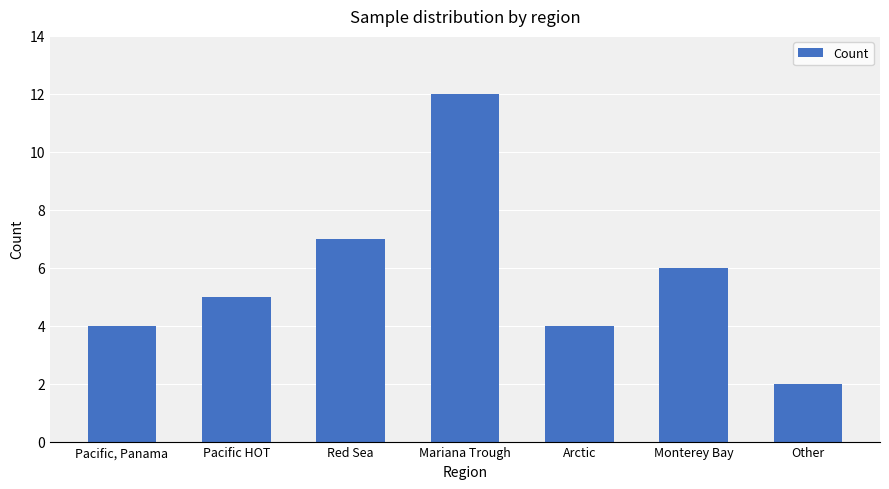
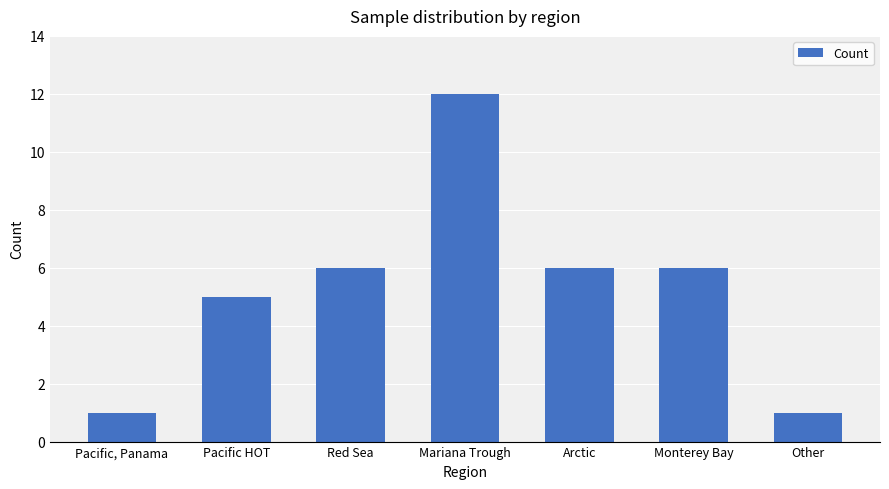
Pacific, Panama: 4 -> 1
Red Sea: 7 -> 6
Arctic: 4 -> 6
Other: 2 -> 1
